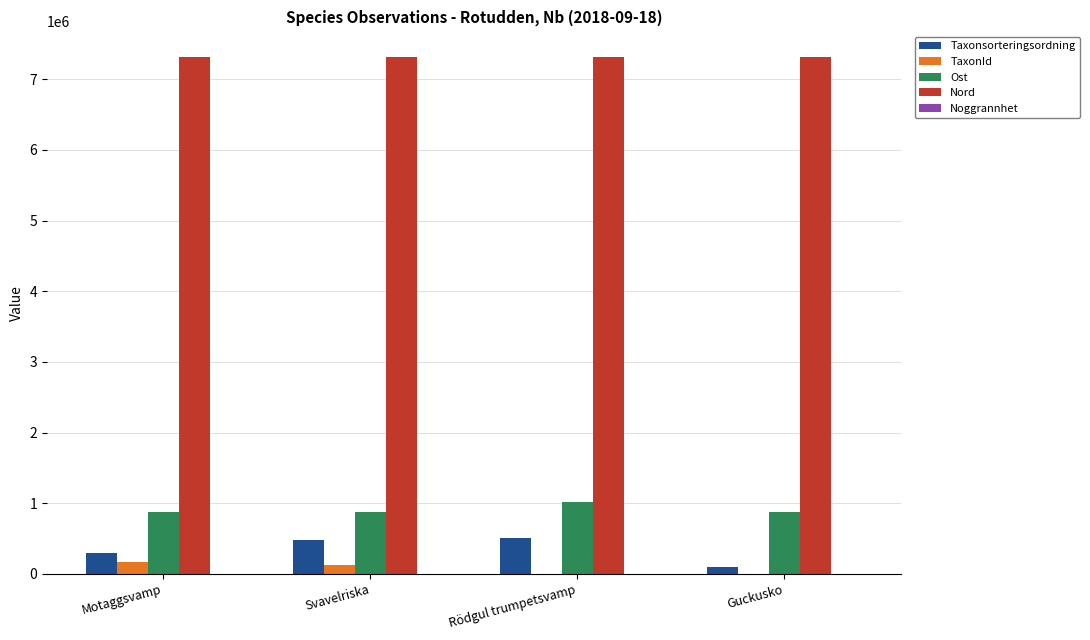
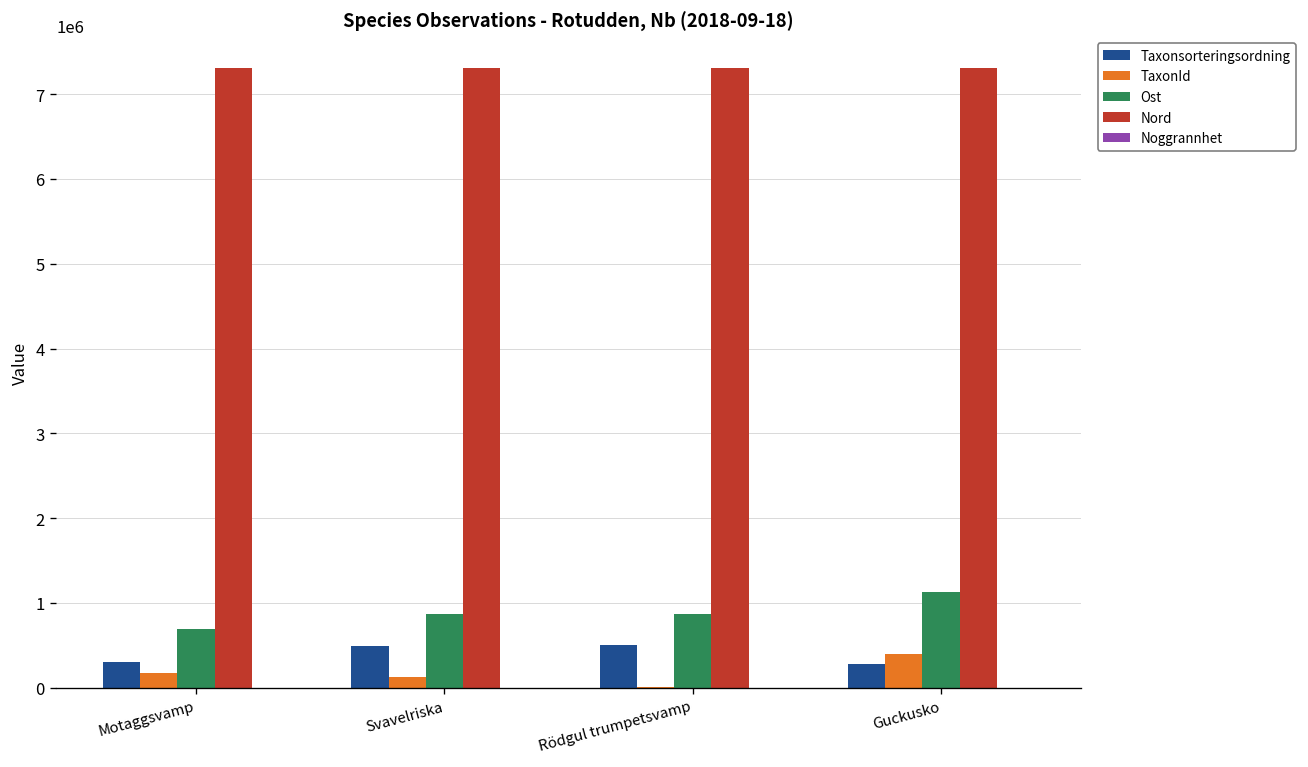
Ost, Motaggsvamp: 900000 -> 700000
Ost, Rödgul trumpetsvamp: 1000000 -> 900000
Taxonsorteringsordning, Guckusko: 100000 -> 300000
TaxonId, Guckusko: 0 -> 400000
Ost, Guckusko: 900000 -> 1100000
